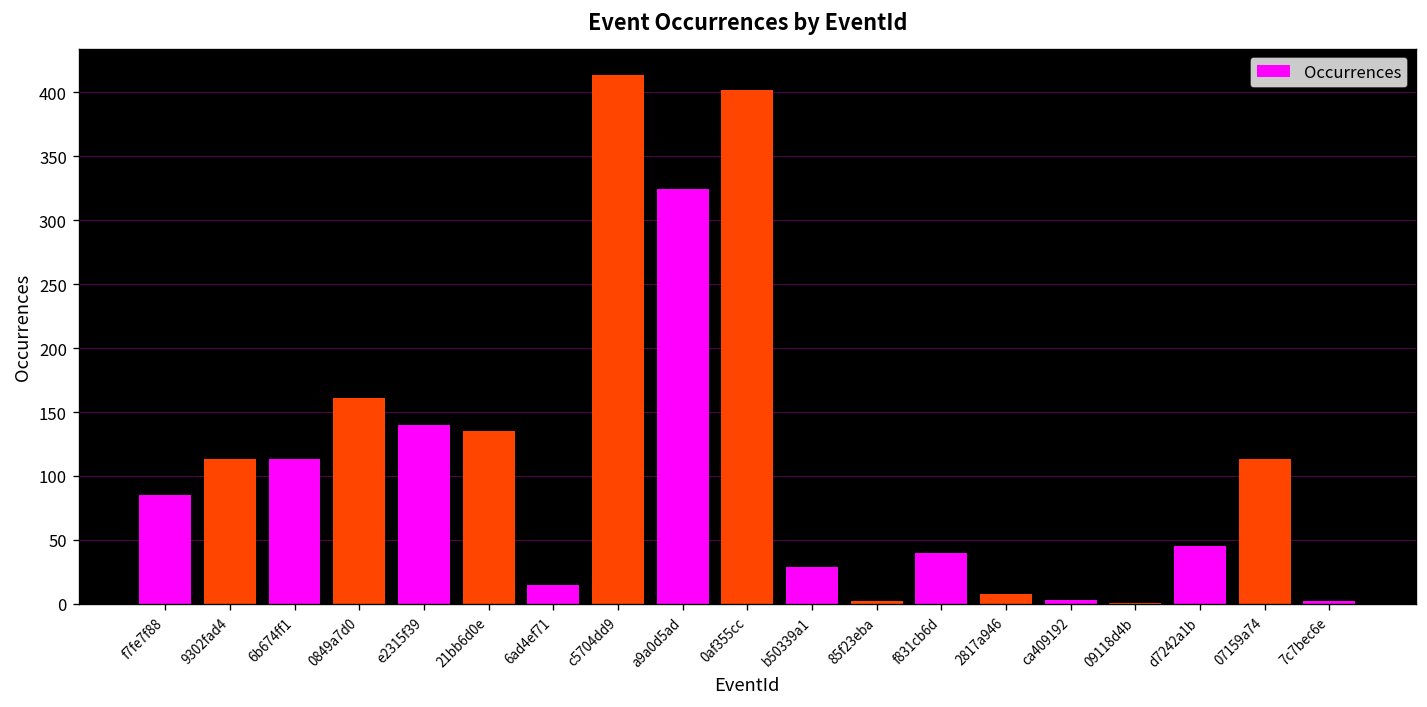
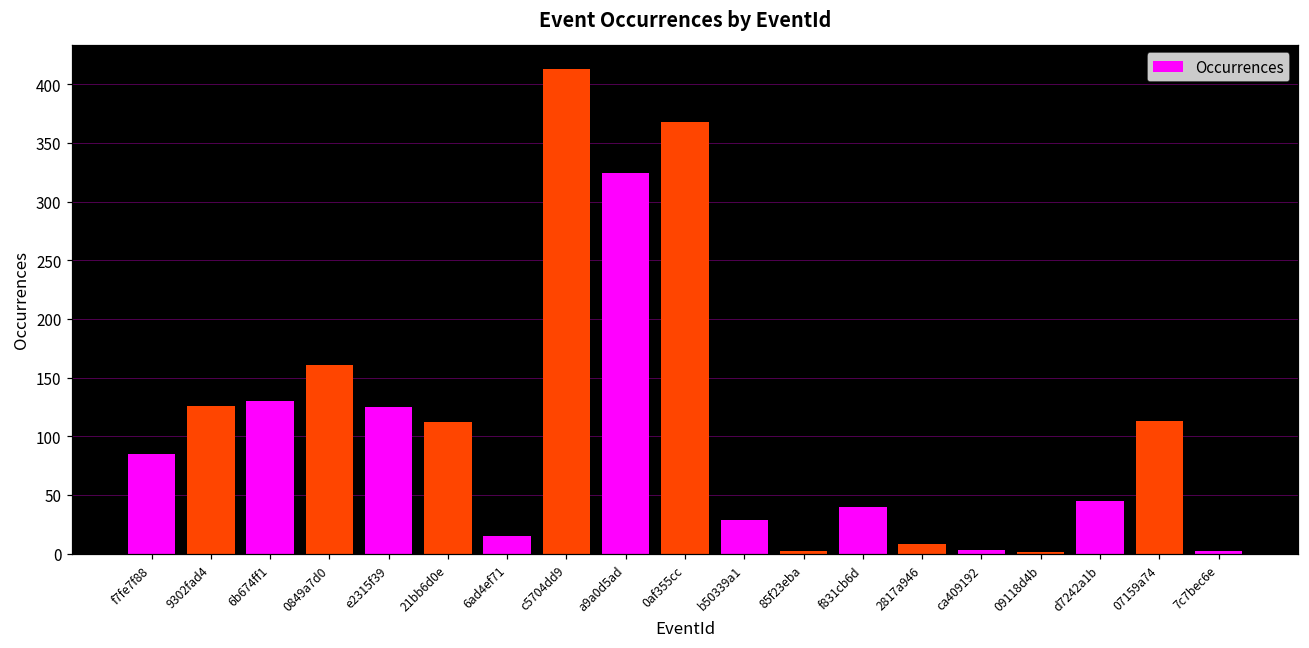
9302fad4: 113 -> 126
6b674ff1: 113 -> 130
e2315f39: 140 -> 125
21bb6d0e: 135 -> 112
0af355cc: 402 -> 368
